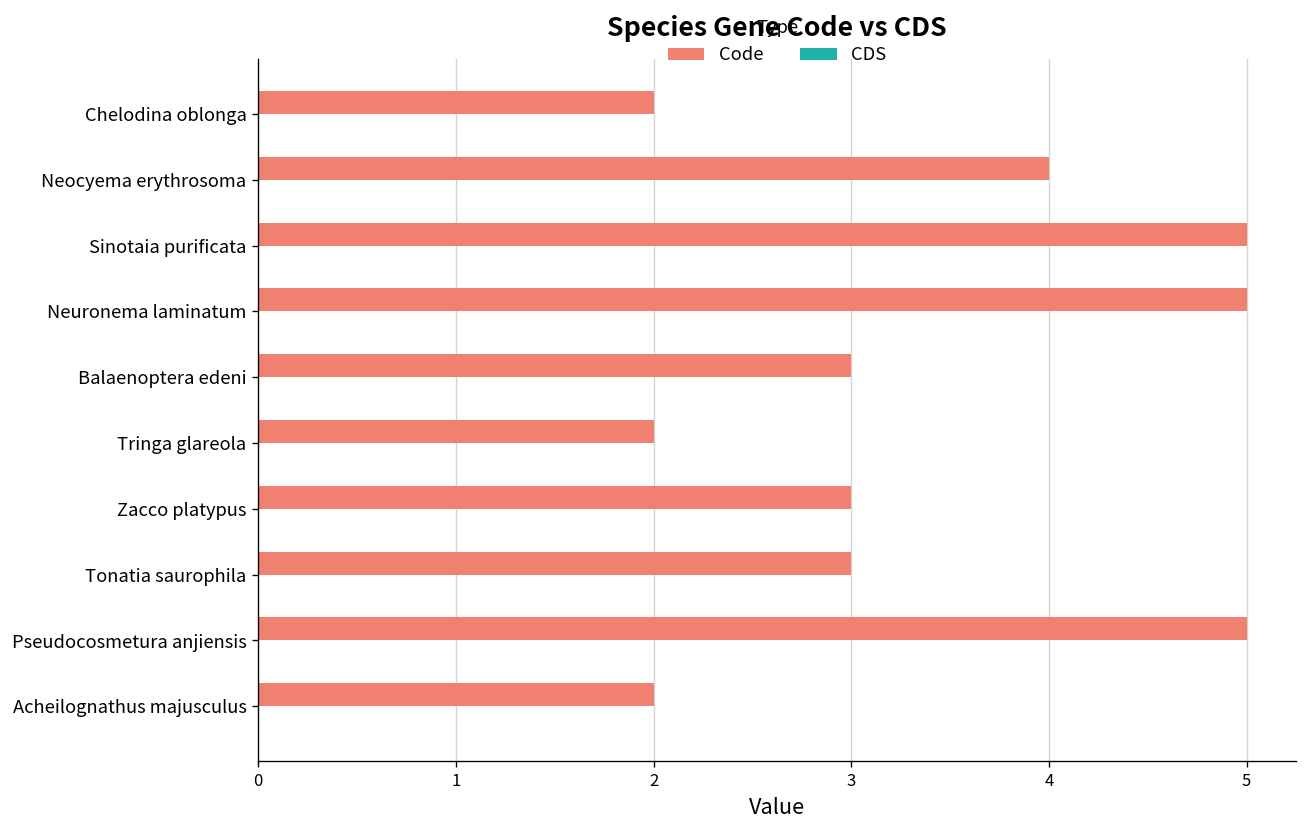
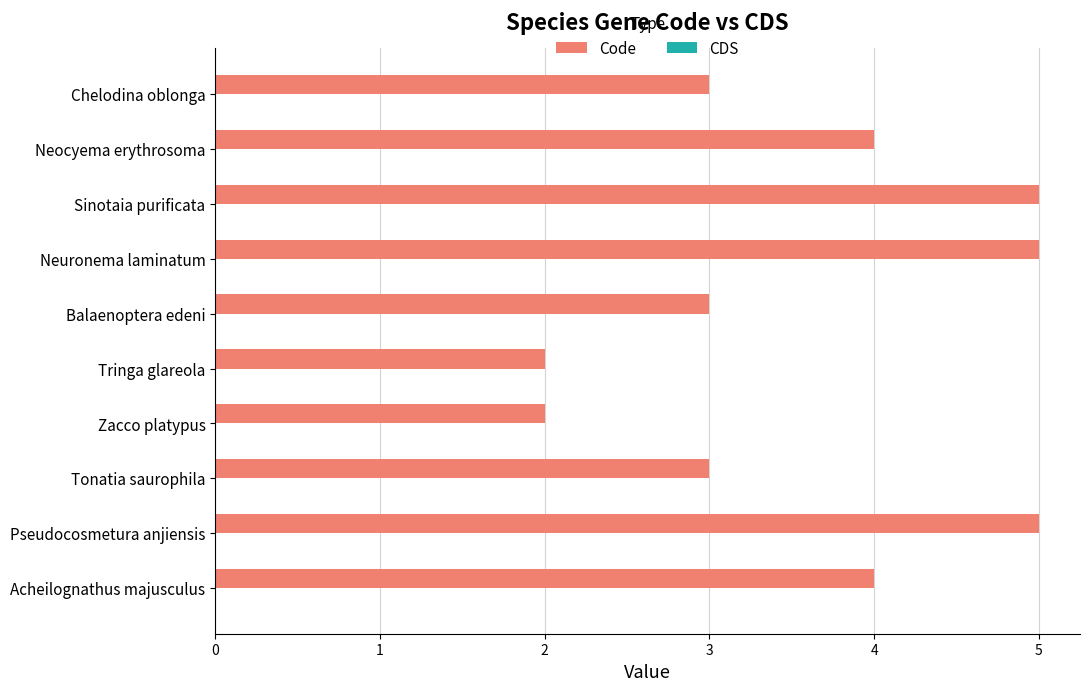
Code, Chelodina oblonga: 2 -> 3
Code, Zacco platypus: 3 -> 2
Code, Acheilognathus majusculus: 2 -> 4
